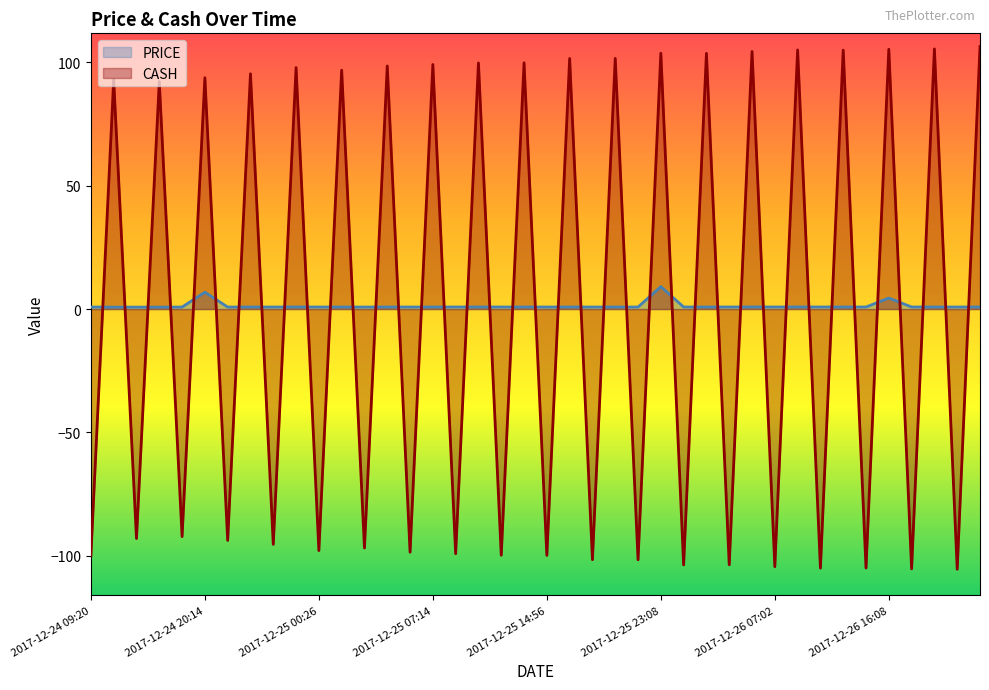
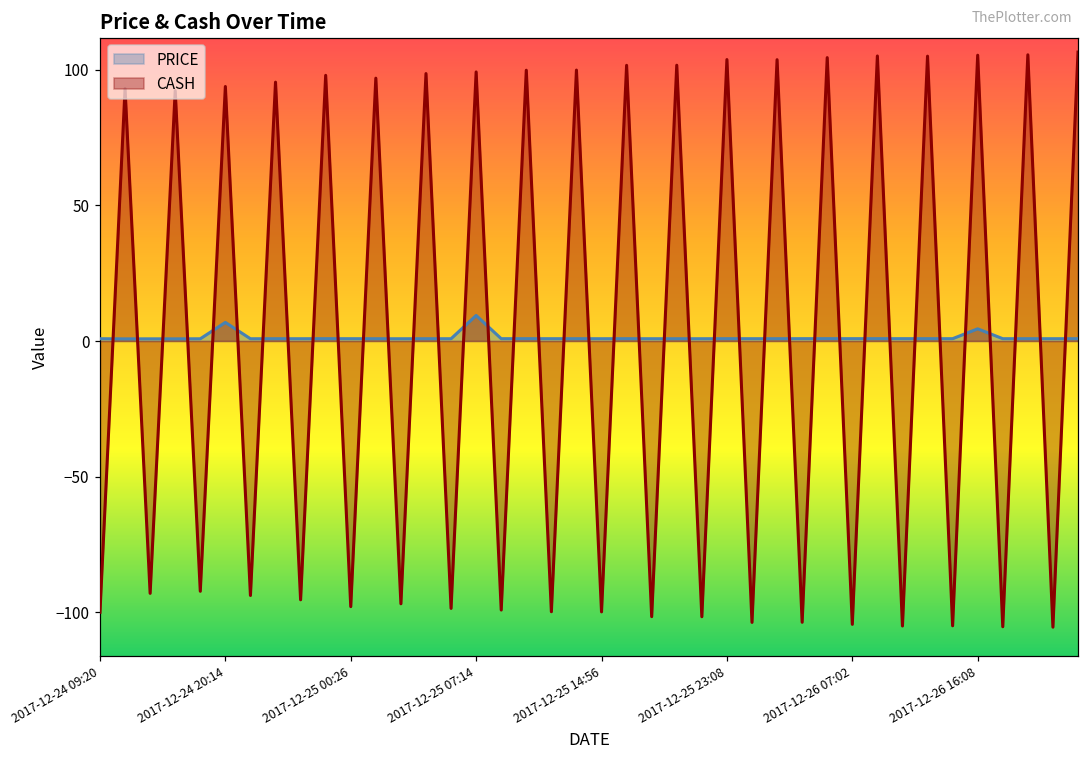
PRICE, 2017-12-25 07:14: 1 -> 9
PRICE, 2017-12-25 23:08: 9 -> 1
